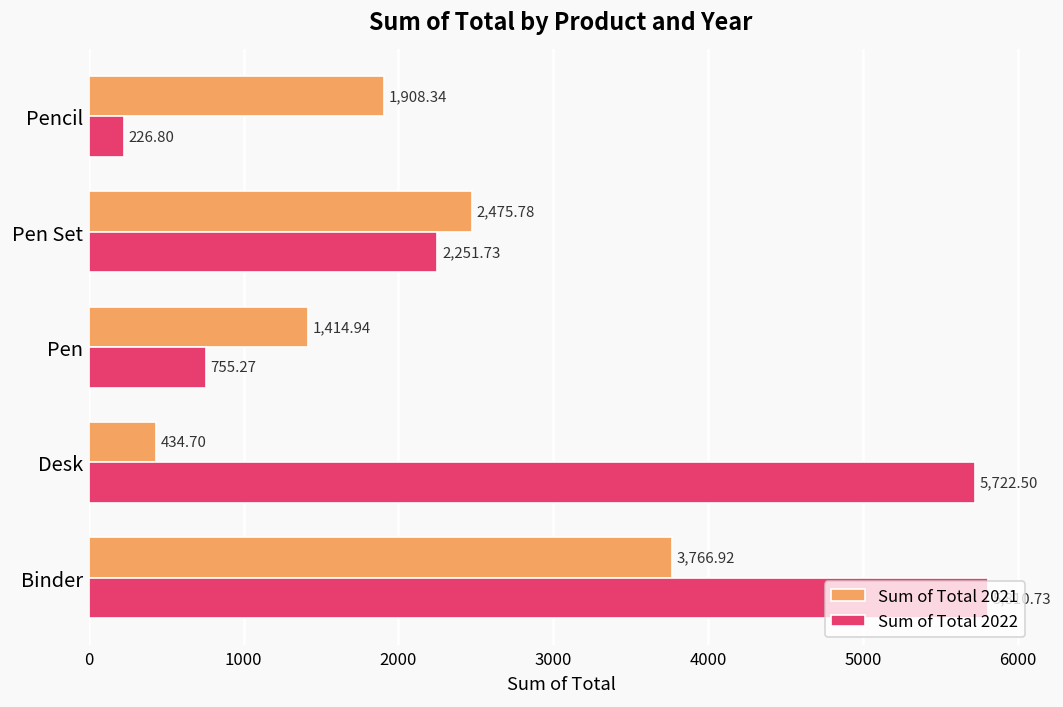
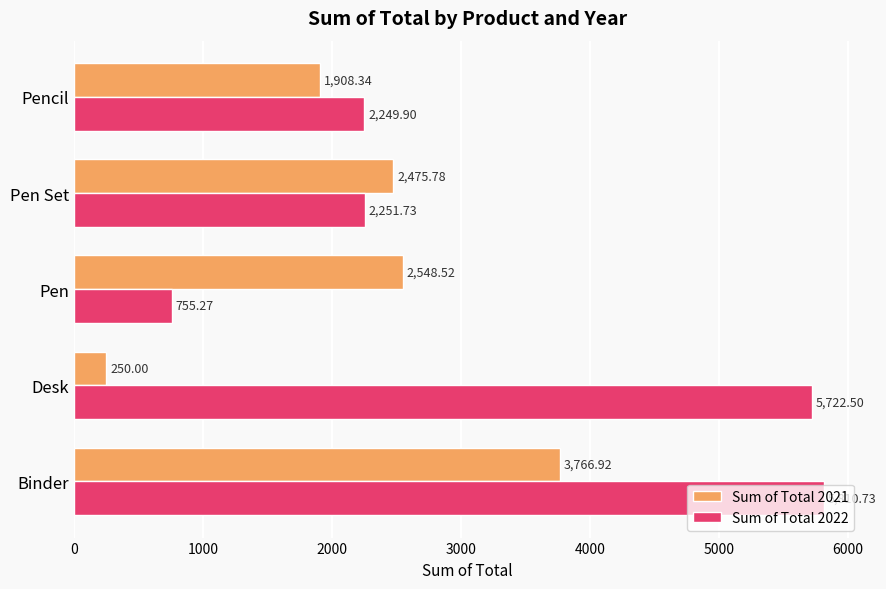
Sum of Total 2022, Pencil: 226.80 -> 2,249.90
Sum of Total 2021, Pen: 1,414.94 -> 2,548.52
Sum of Total 2021, Desk: 434.70 -> 250.00
